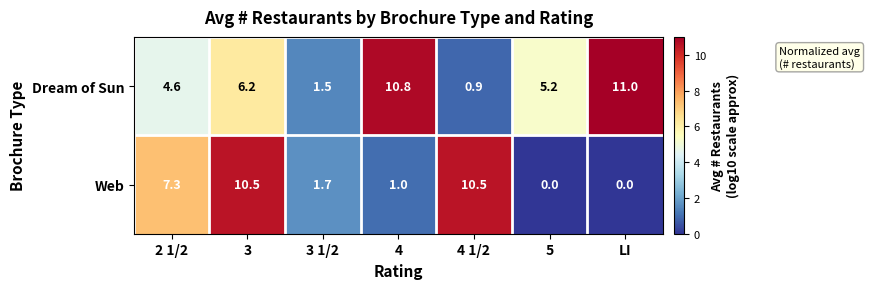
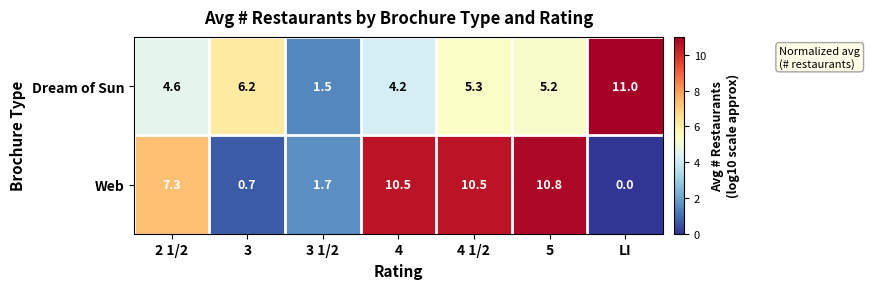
Dream of Sun, 4: 10.8 -> 4.2
Dream of Sun, 4 1/2: 0.9 -> 5.3
Web, 3: 10.5 -> 0.7
Web, 4: 1.0 -> 10.5
Web, 5: 0.0 -> 10.8
